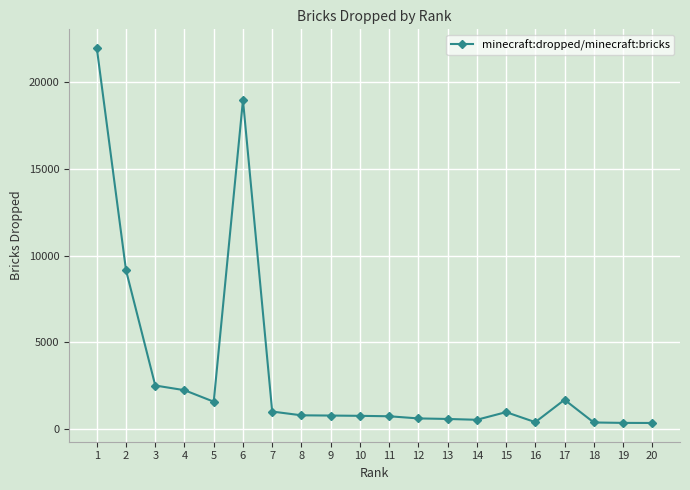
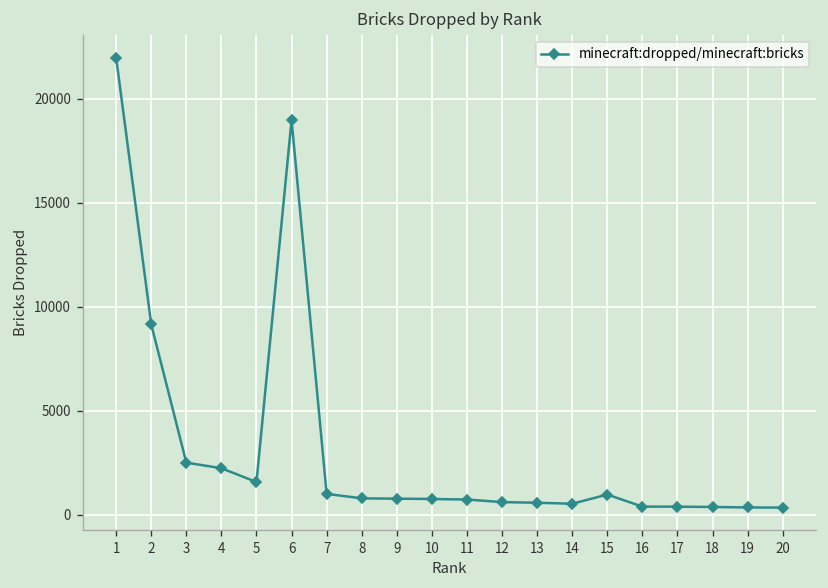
17: 1700 -> 400
